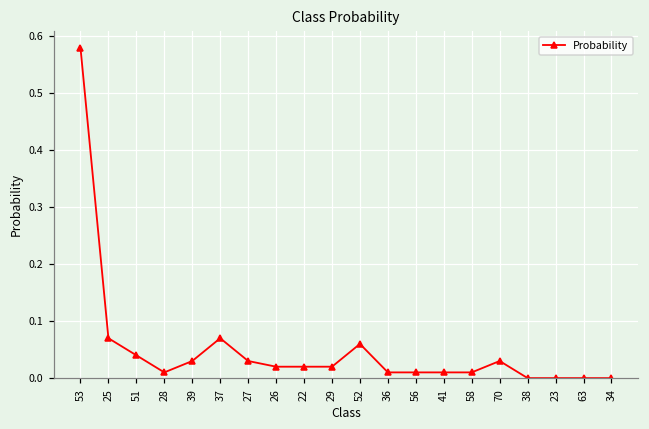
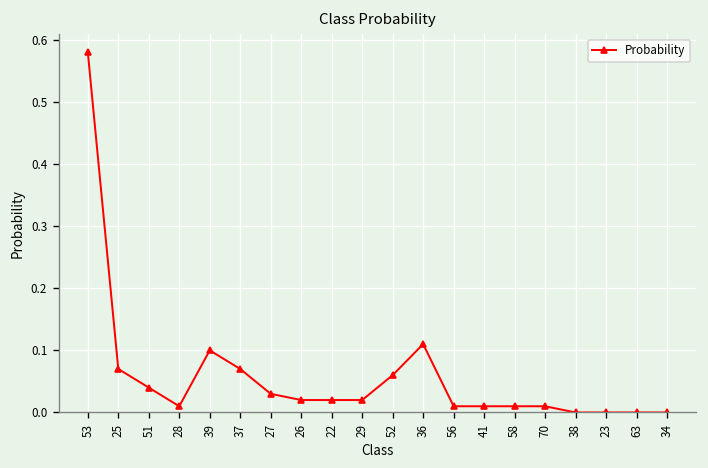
39: 0.03 -> 0.10
36: 0.01 -> 0.11
70: 0.03 -> 0.01
